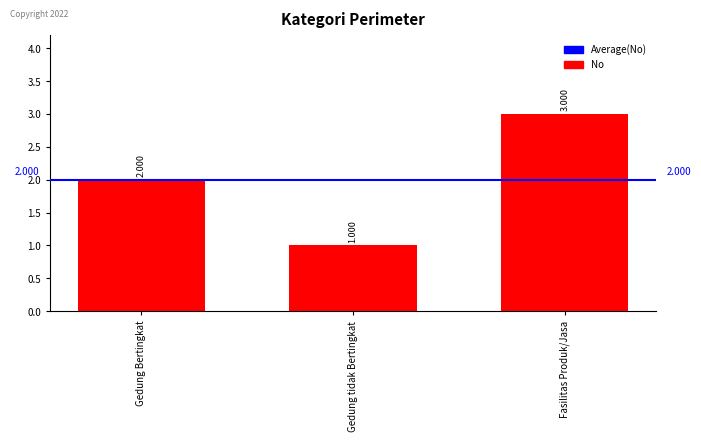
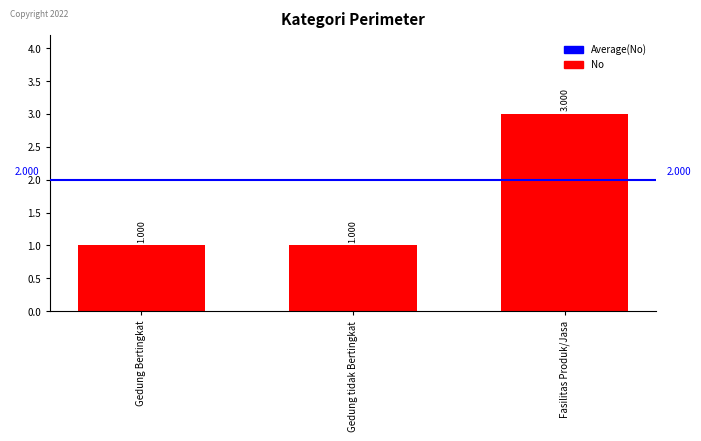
Gedung Bertingkat: 2.000 -> 1.000
